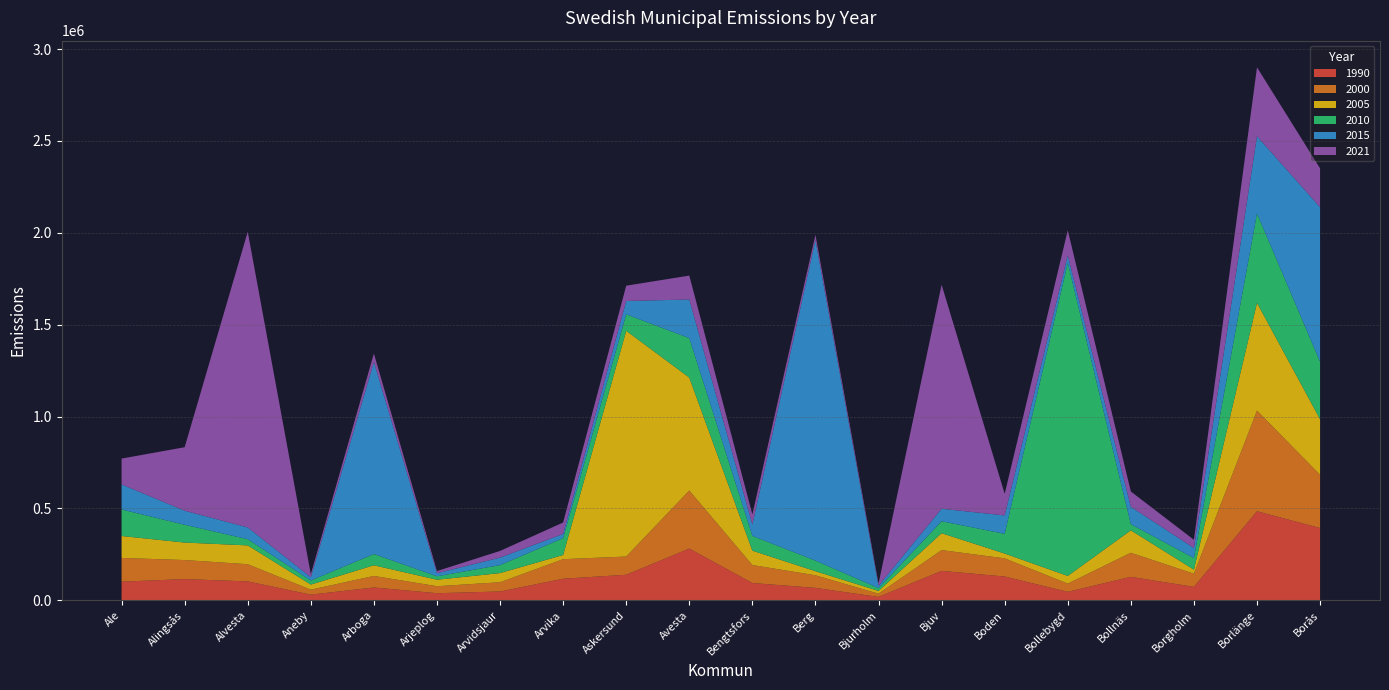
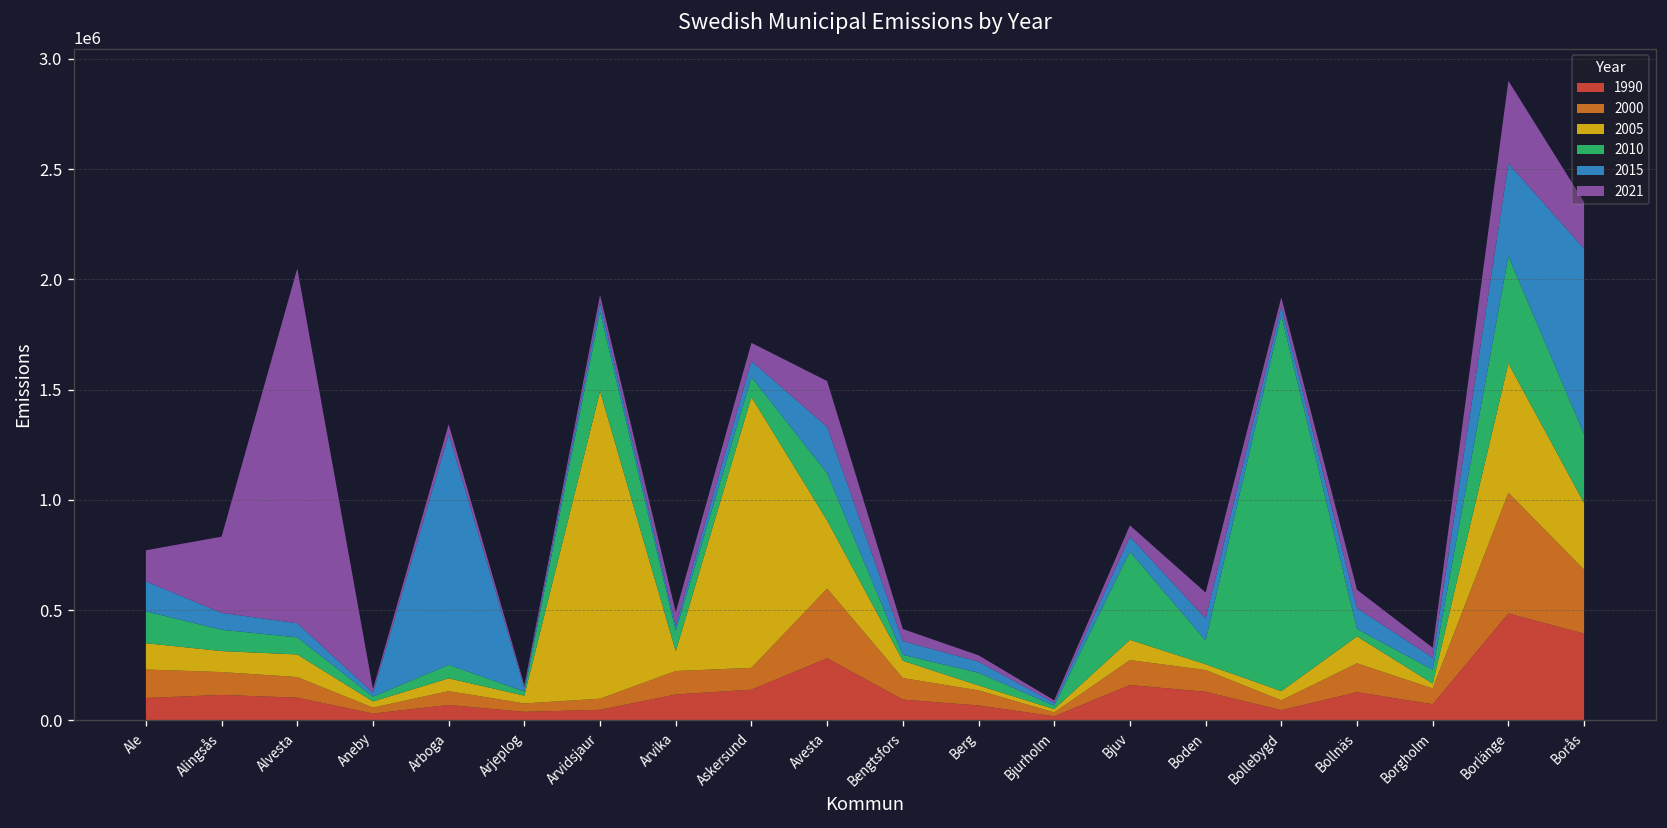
2010, Alvesta: 30000 -> 80000
2005, Arvidsjaur: 50000 -> 1390000
2010, Arvidsjaur: 40000 -> 360000
2005, Arvika: 20000 -> 90000
2005, Avesta: 610000 -> 310000
2021, Avesta: 130000 -> 210000
2010, Bengtsfors: 80000 -> 30000
2015, Berg: 1740000 -> 50000
2010, Bjuv: 60000 -> 400000
2021, Bjuv: 1220000 -> 50000
2021, Bollebygd: 140000 -> 40000
